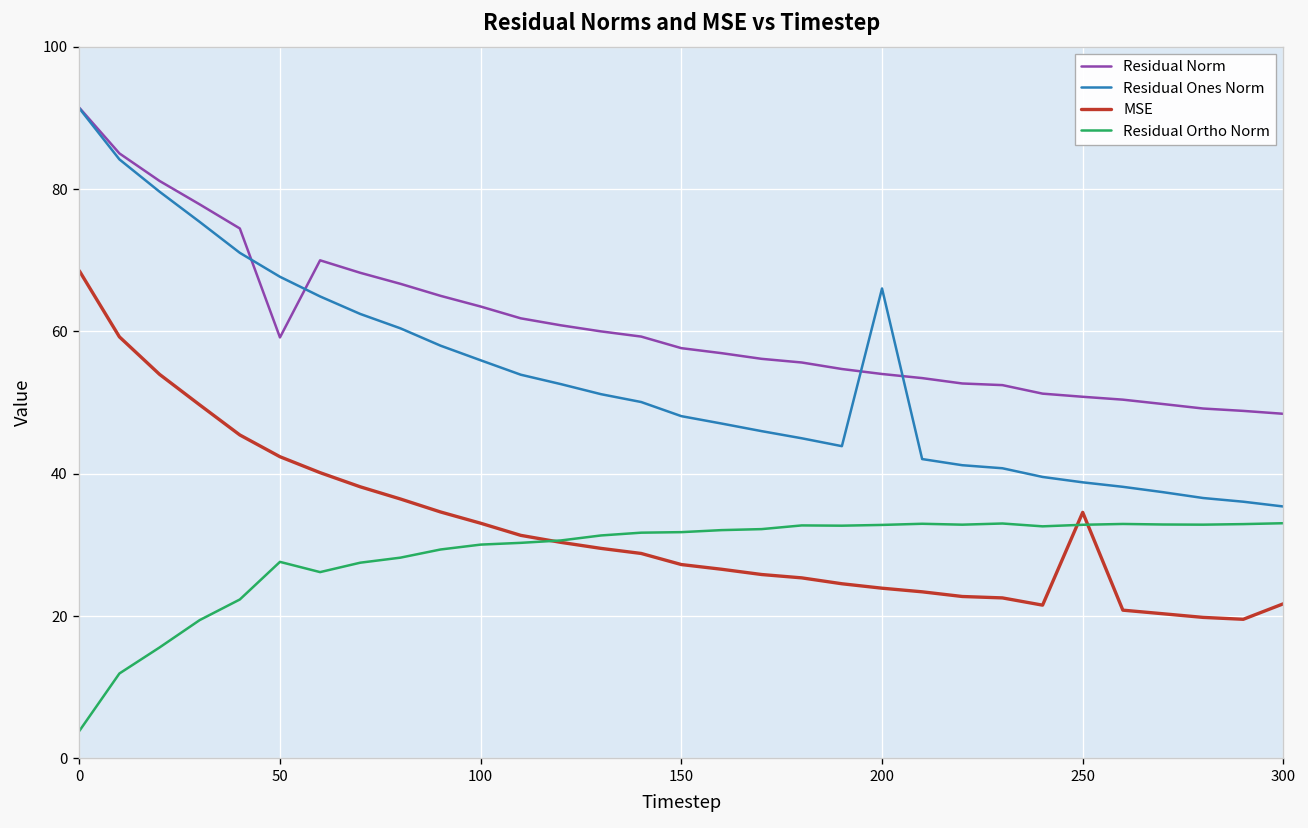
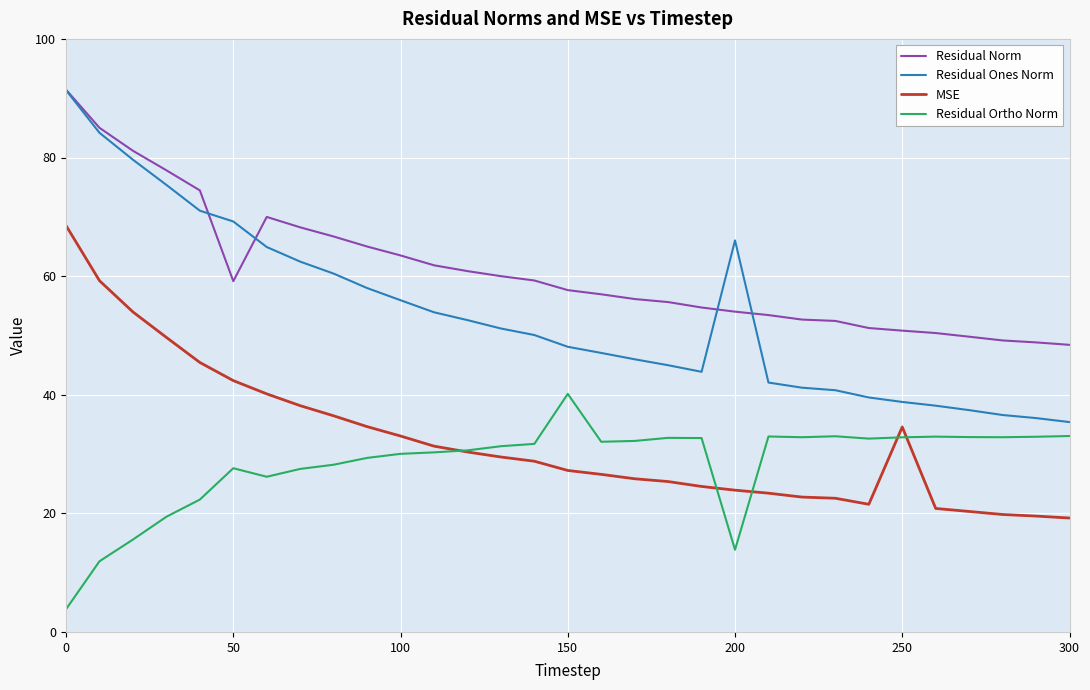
Residual Ones Norm, 50: 68 -> 69
Residual Ortho Norm, 150: 32 -> 40
Residual Ortho Norm, 200: 33 -> 14
MSE, 300: 22 -> 19
